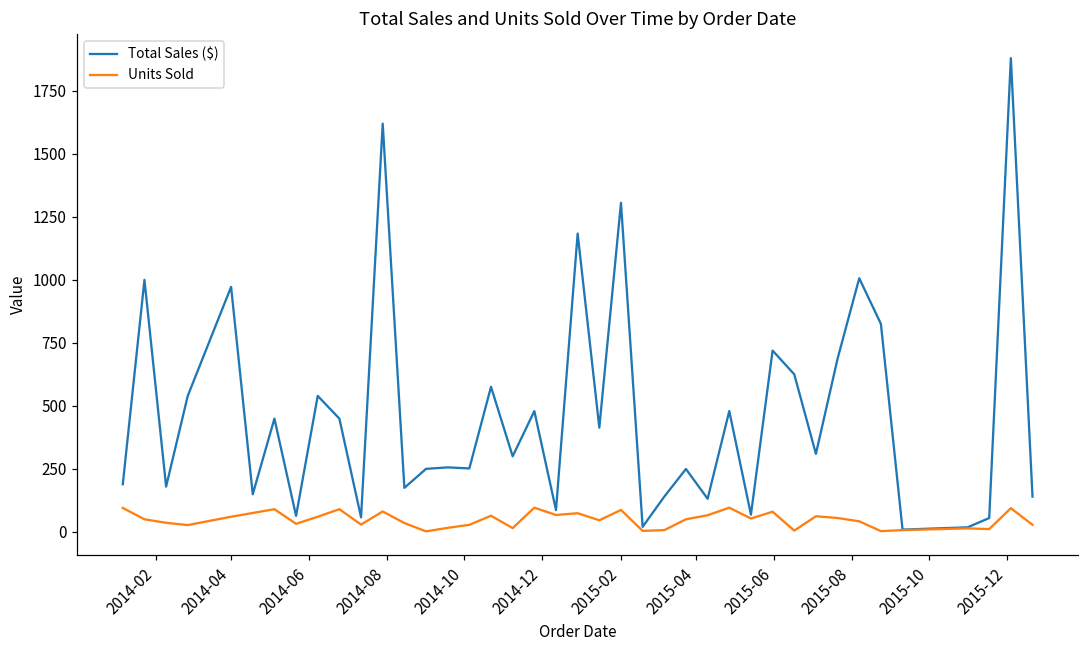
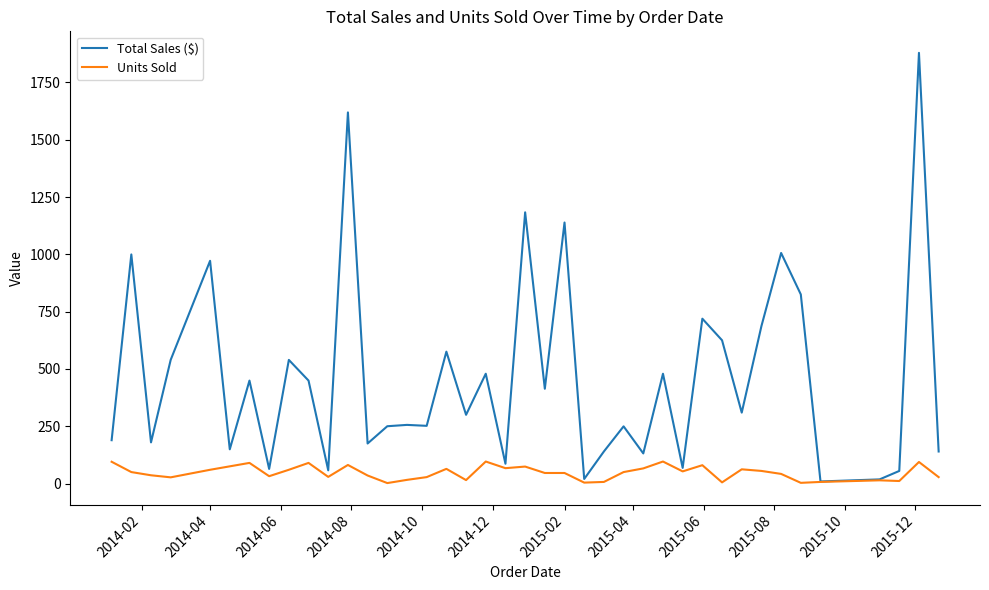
Total Sales ($), 2015-02: 1310 -> 1140
Units Sold, 2015-02: 90 -> 50
